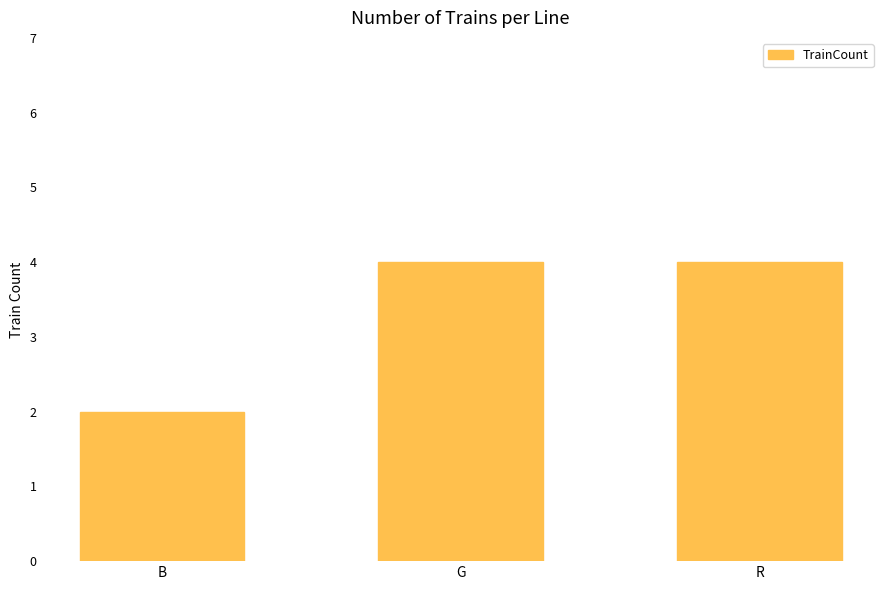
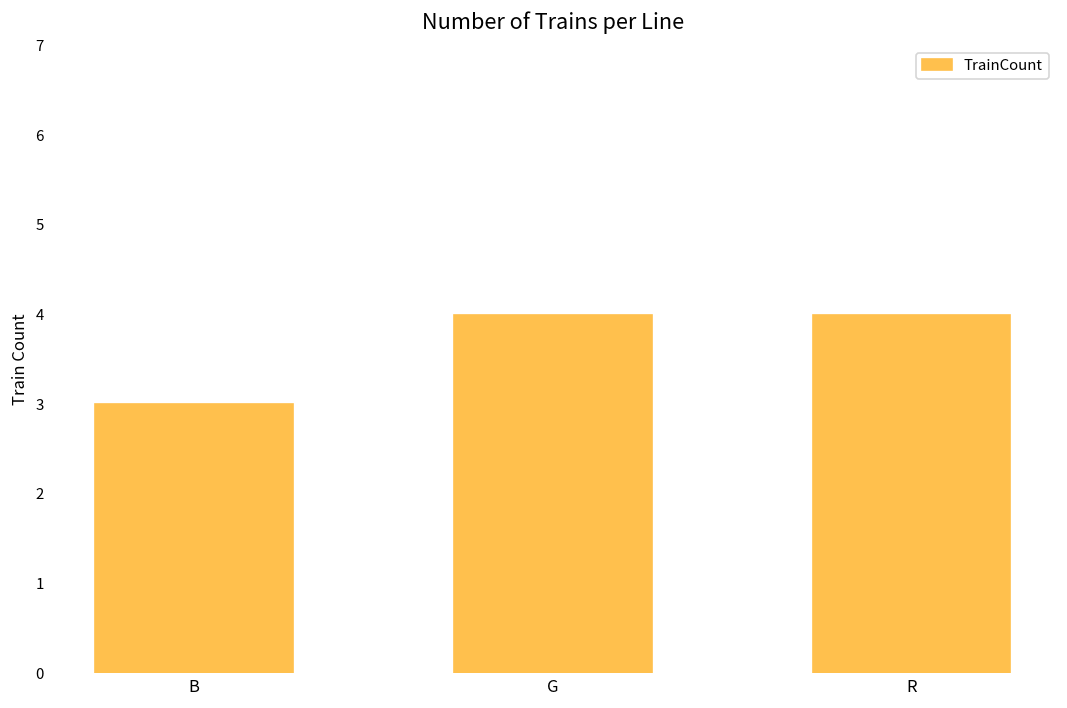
B: 2 -> 3
